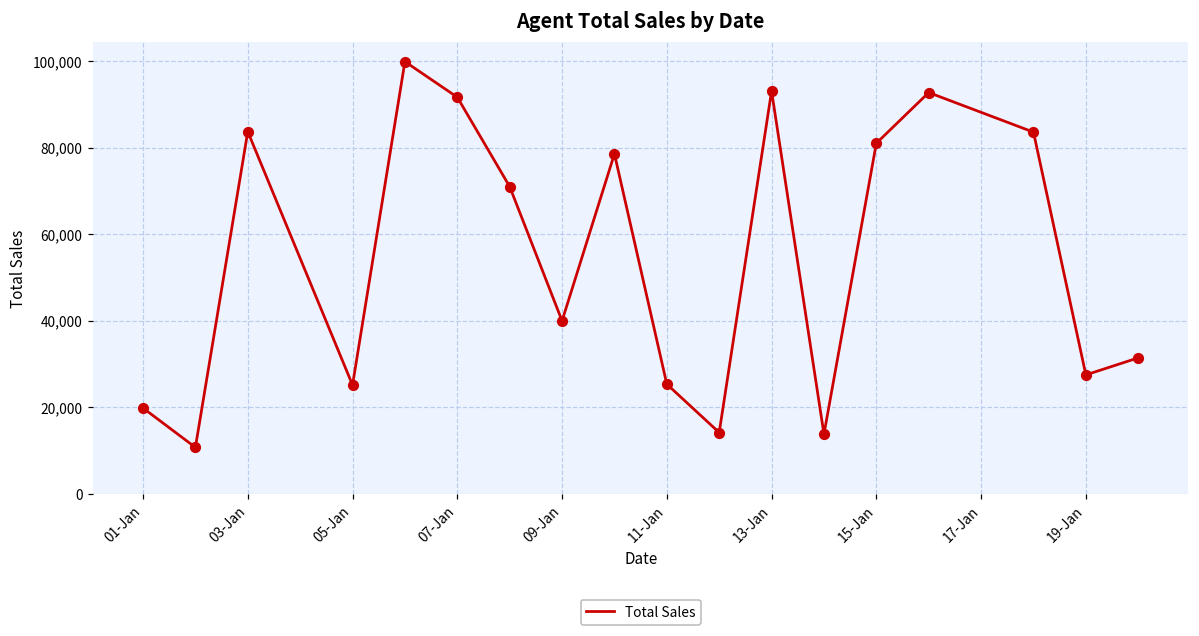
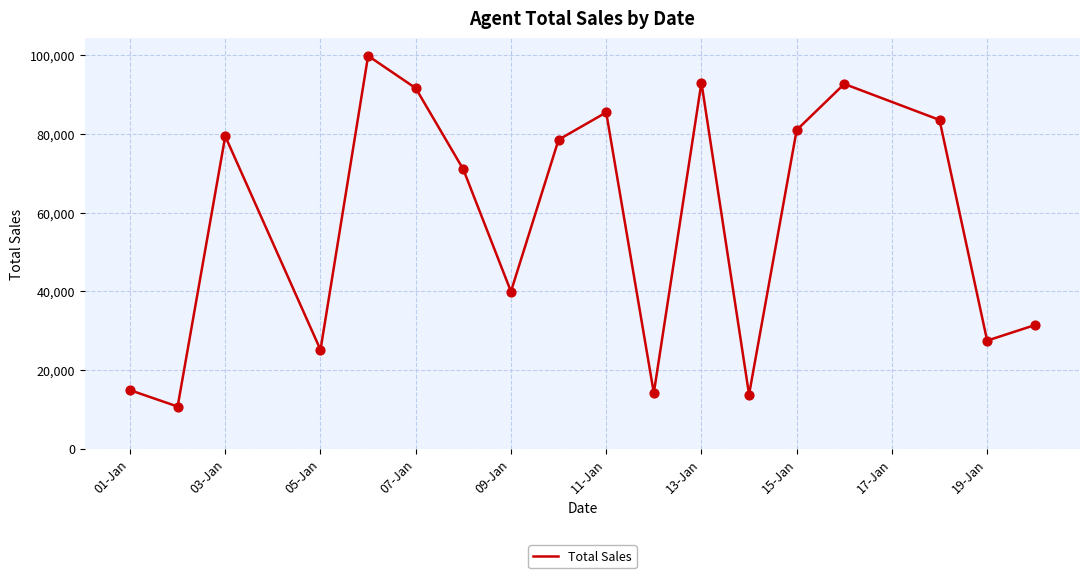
01-Jan: 20,000 -> 15,000
03-Jan: 84,000 -> 79,000
11-Jan: 25,000 -> 86,000
